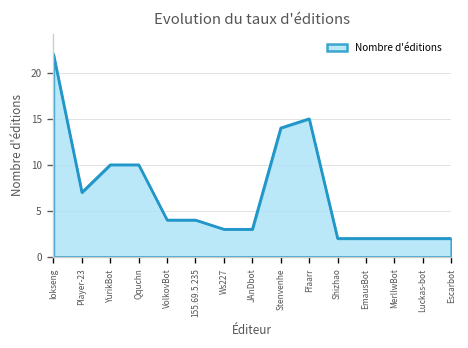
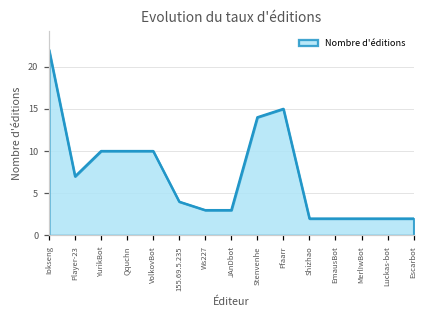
VolkovBot: 4 -> 10
